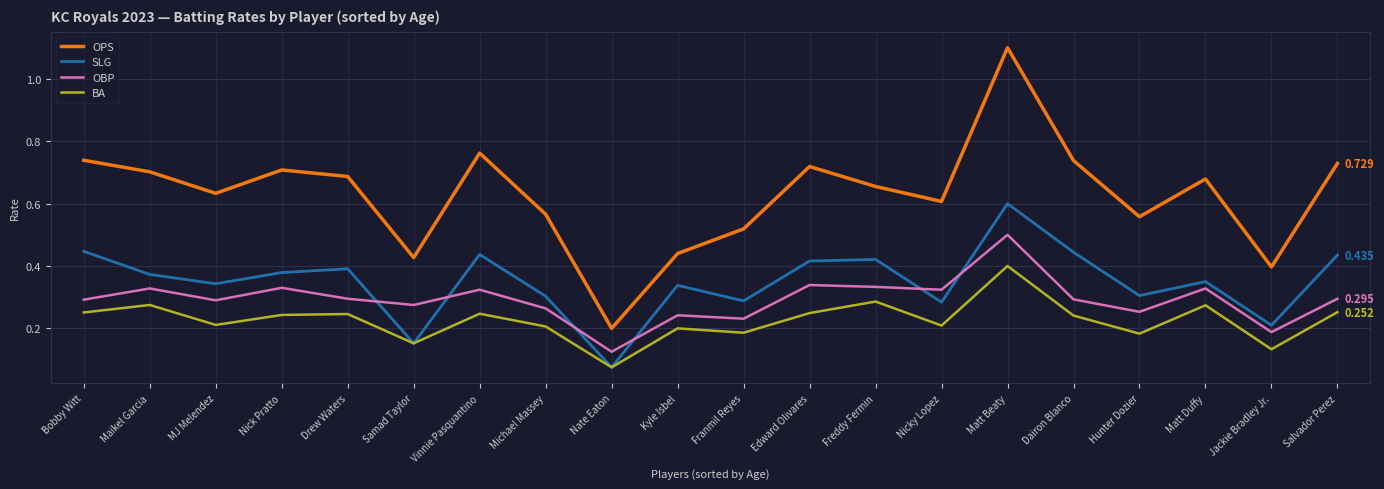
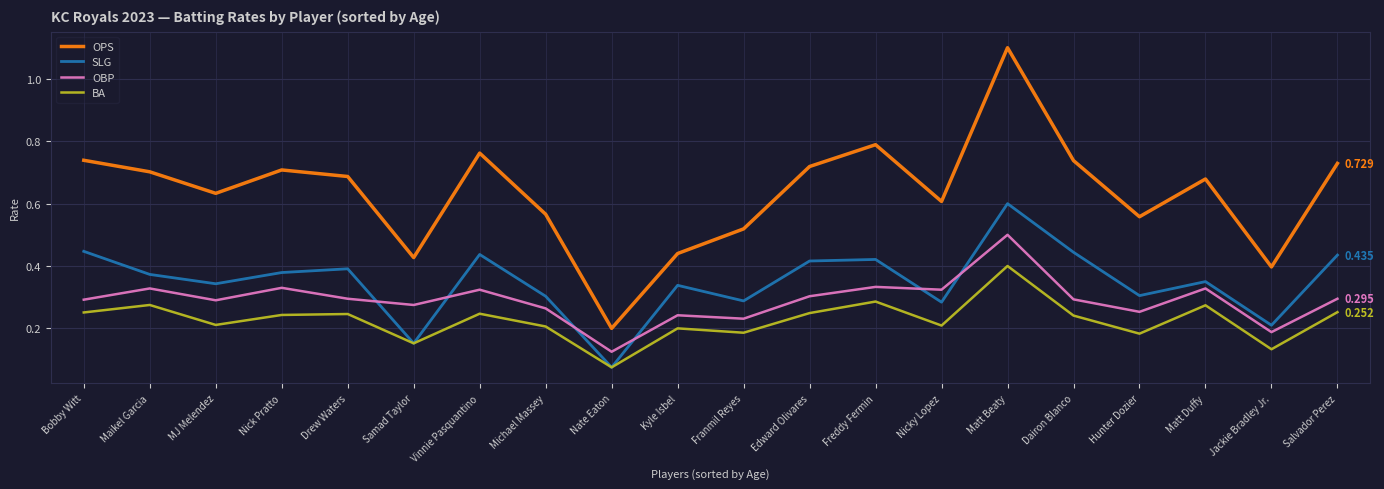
OBP, Edward Olivares: 0.34 -> 0.30
OPS, Freddy Fermin: 0.66 -> 0.79
